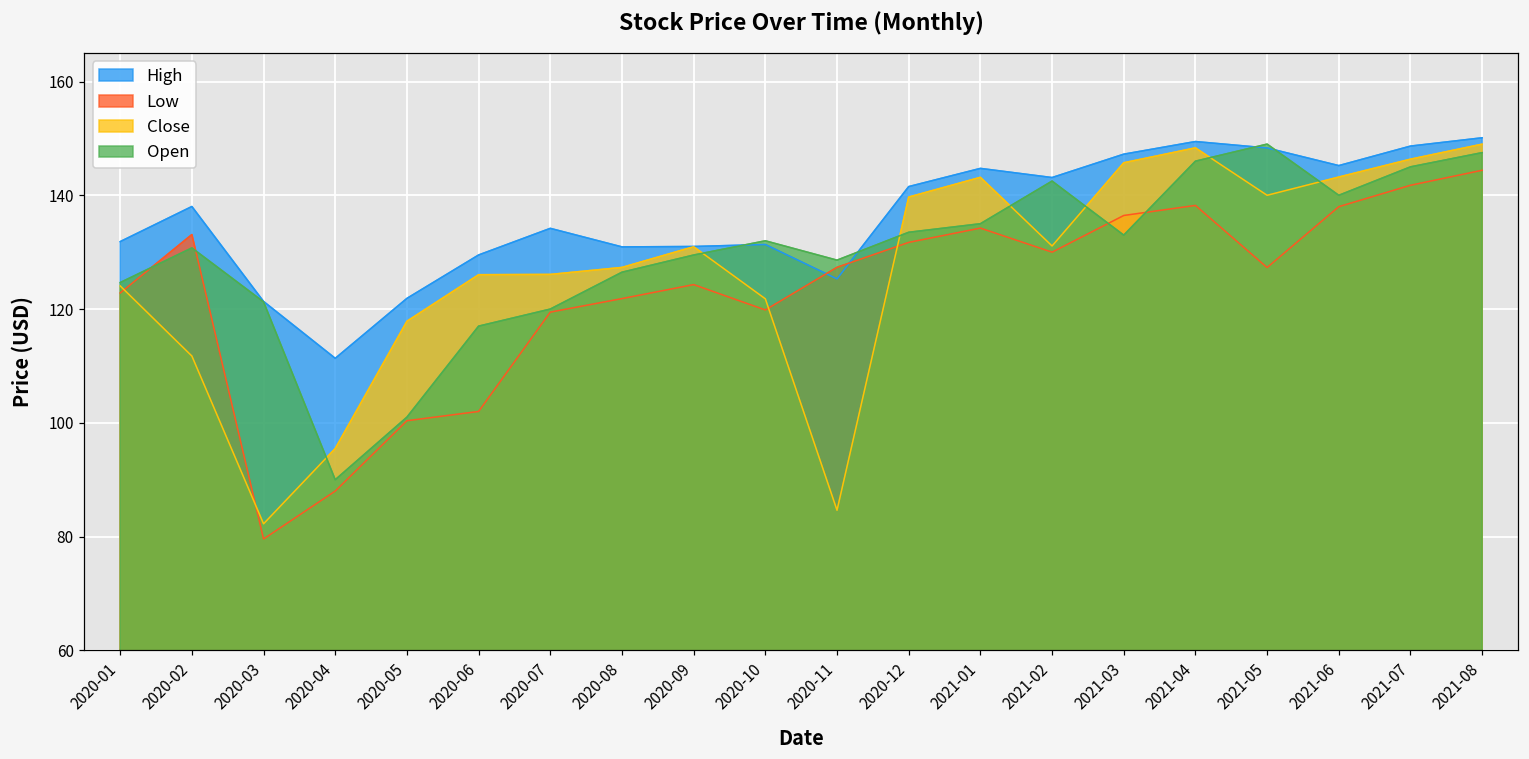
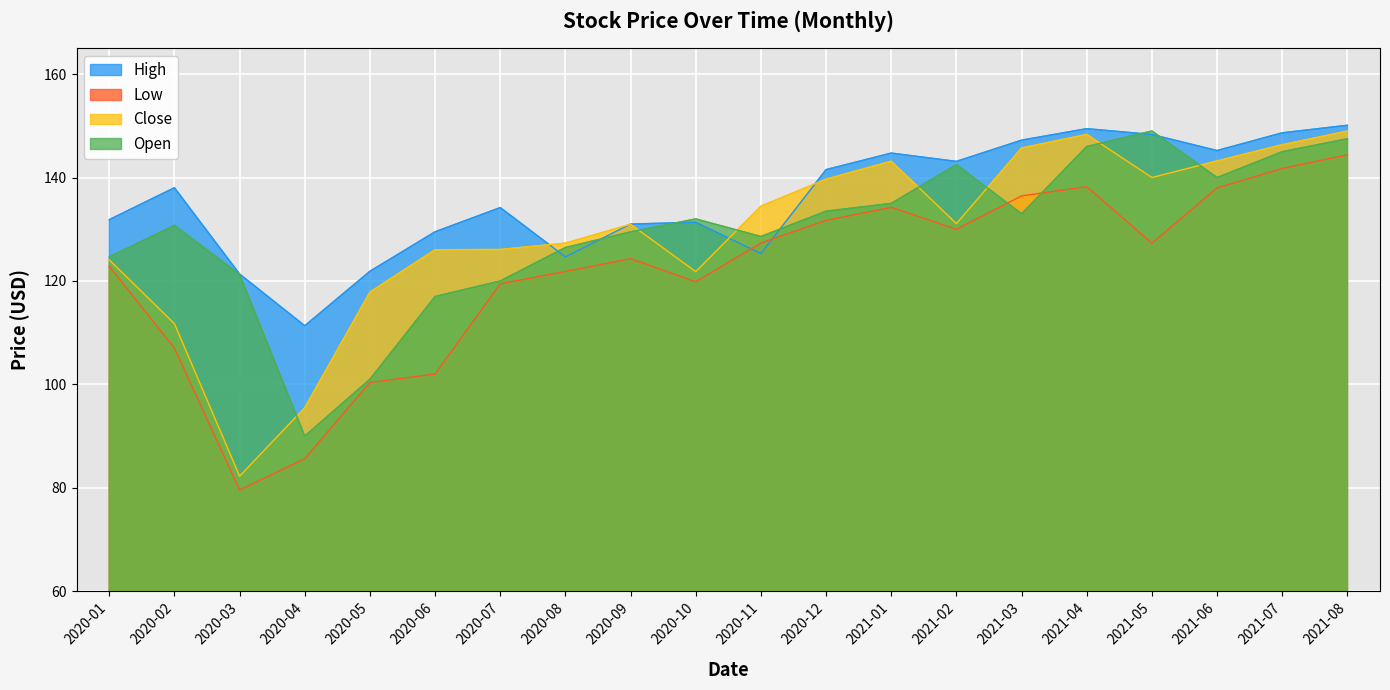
Low, 2020-02: 133 -> 107
Low, 2020-04: 88 -> 86
High, 2020-08: 131 -> 125
Close, 2020-11: 85 -> 134
